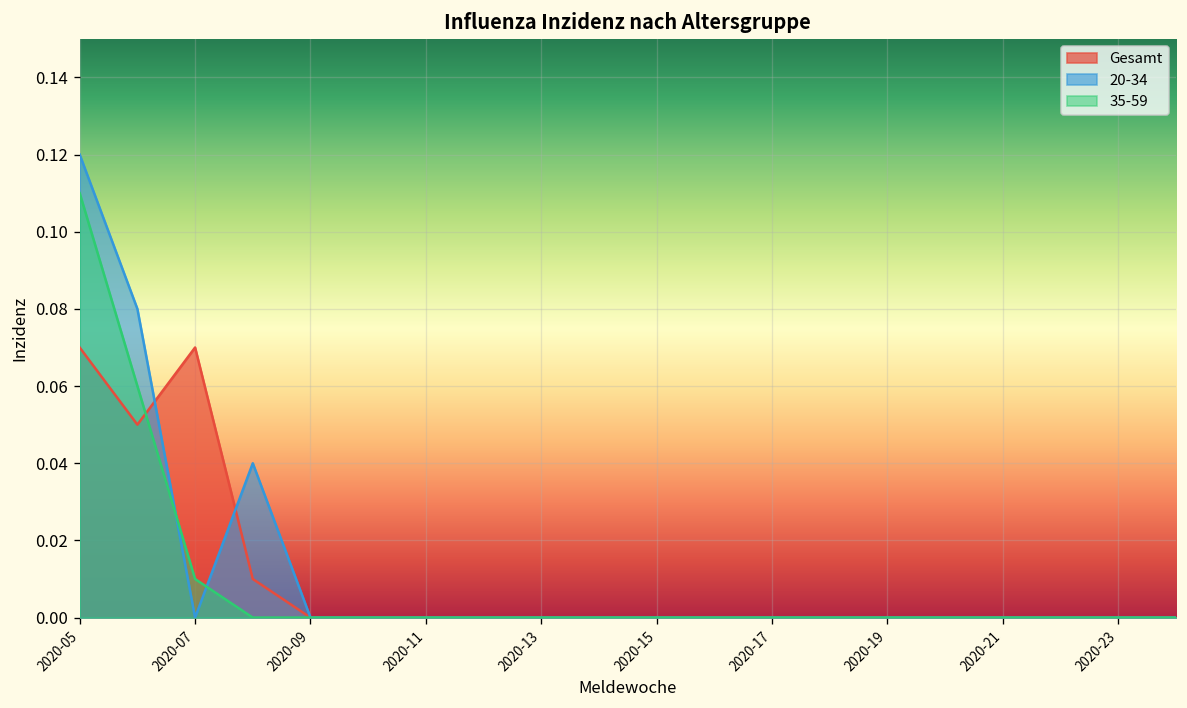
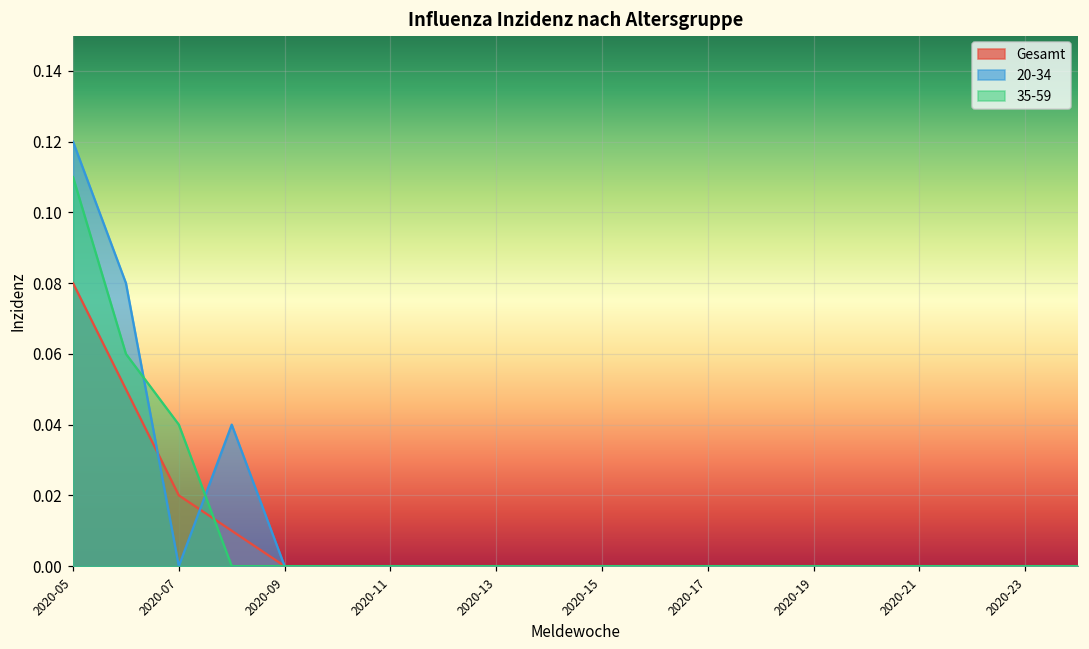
Gesamt, 2020-05: 0.07 -> 0.08
Gesamt, 2020-07: 0.07 -> 0.02
35-59, 2020-07: 0.01 -> 0.04
